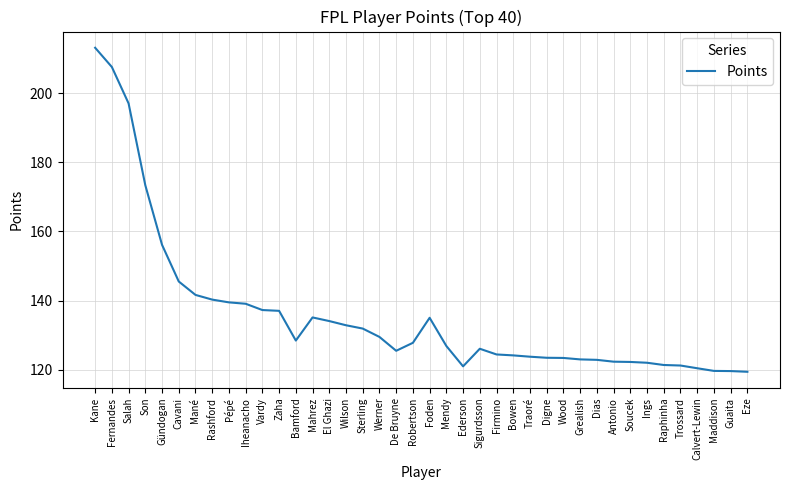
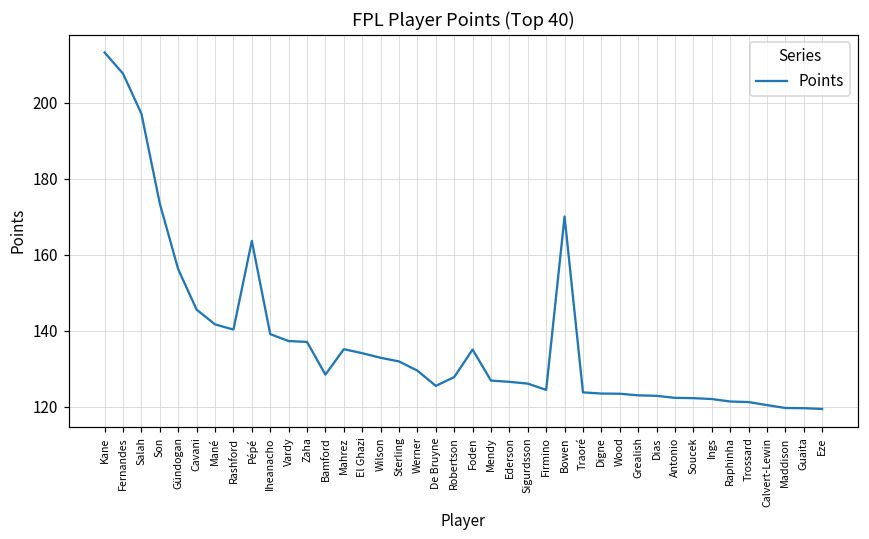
Pépé: 139 -> 164
Ederson: 121 -> 127
Bowen: 124 -> 170
